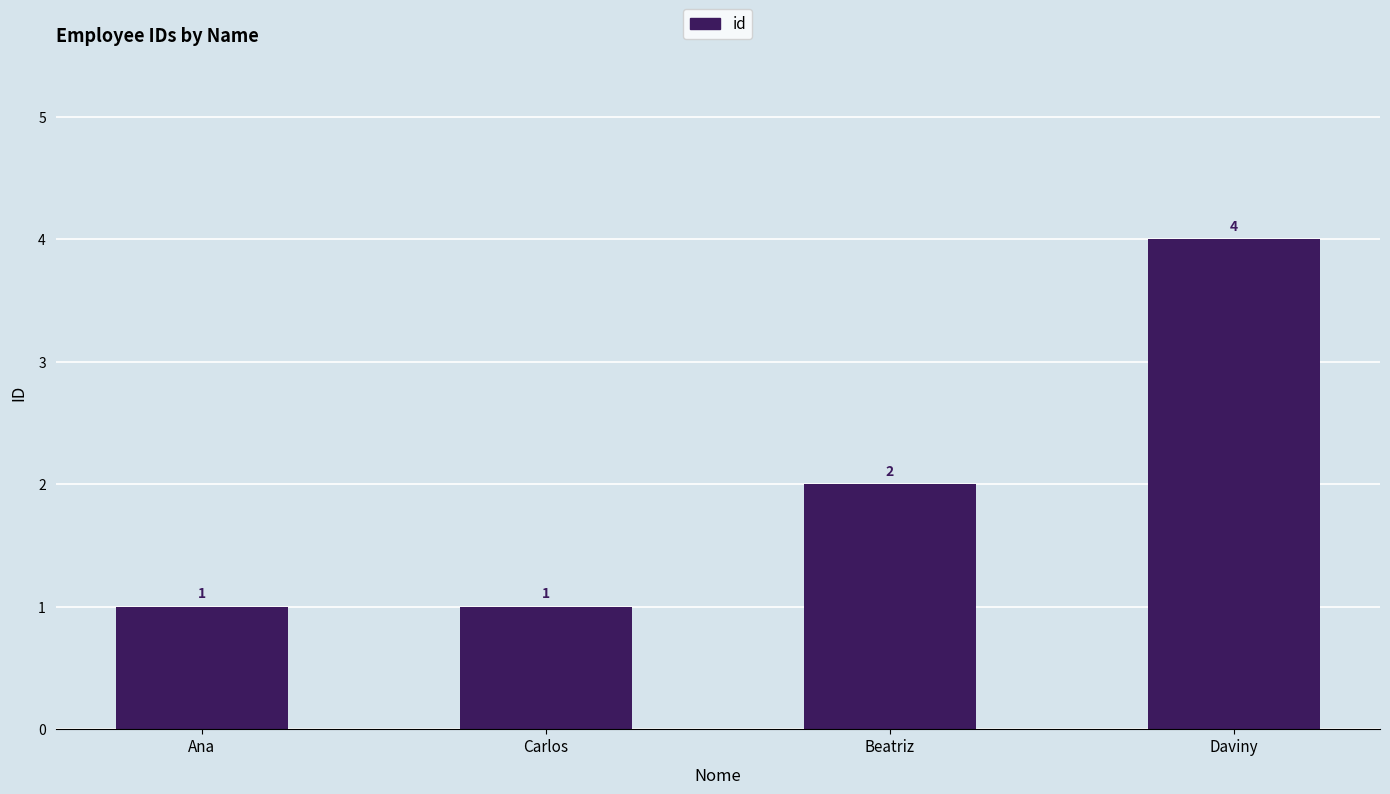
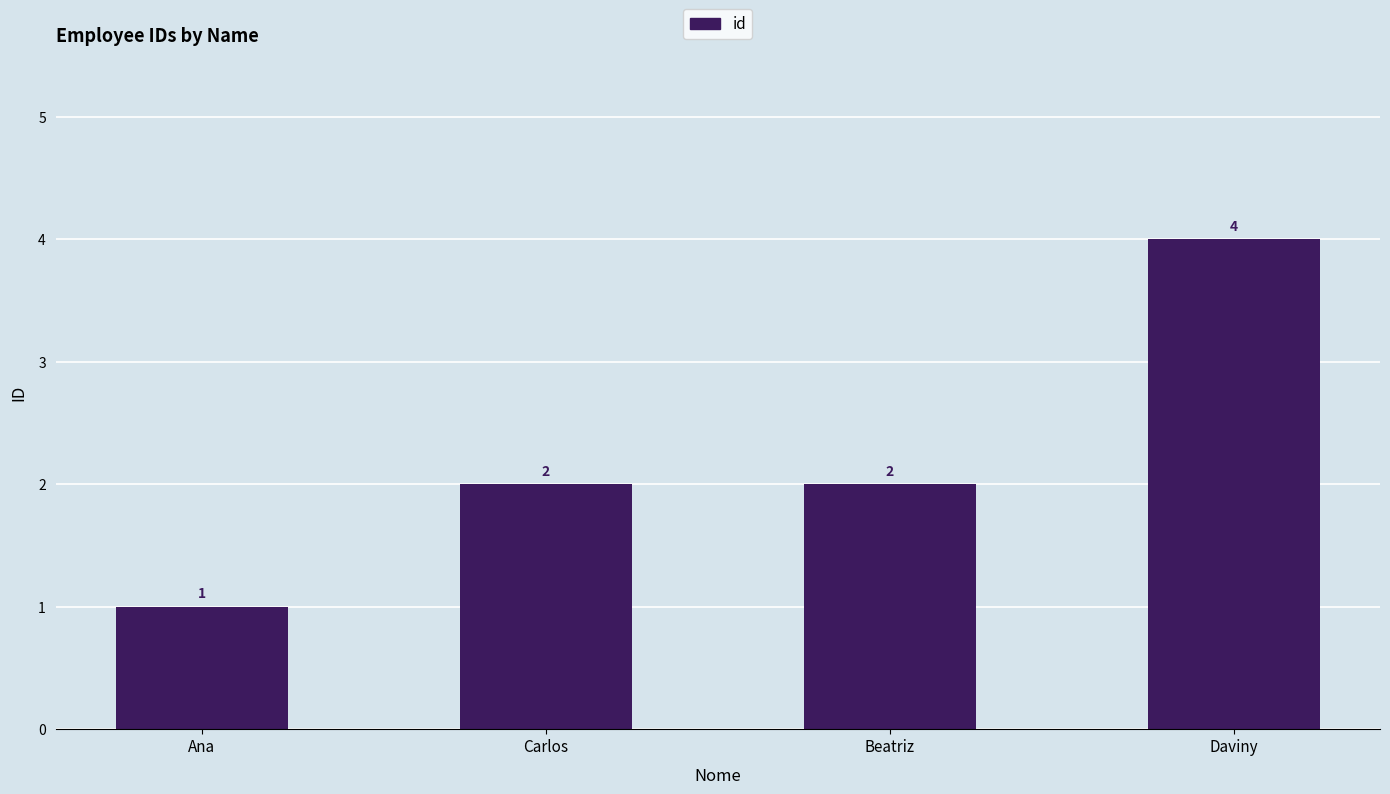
Carlos: 1 -> 2
